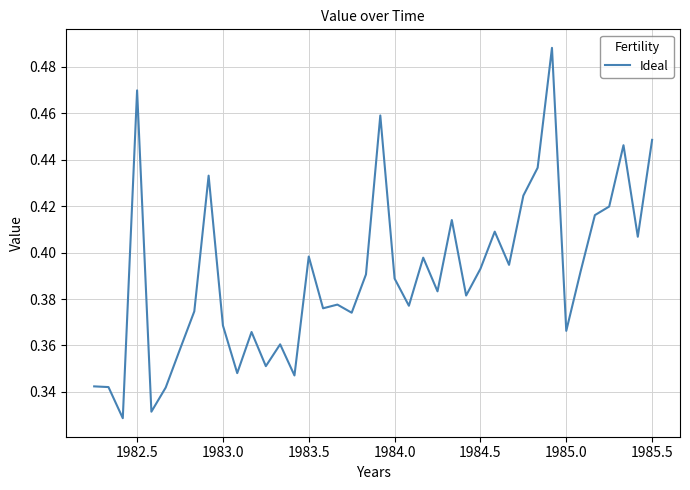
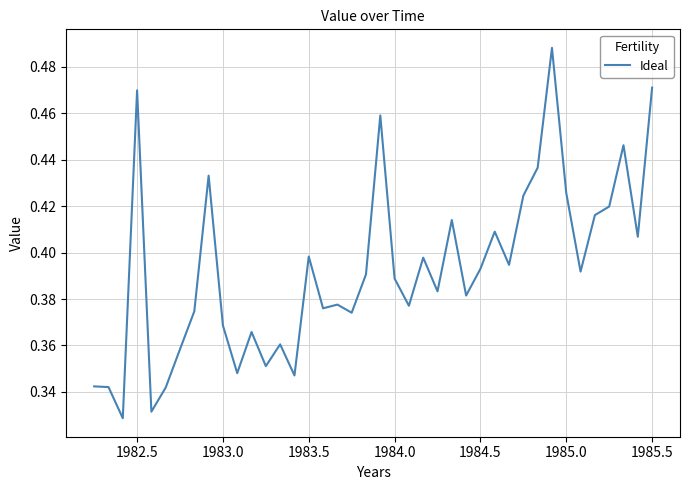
1985.0: 0.366 -> 0.426
1985.5: 0.449 -> 0.471
